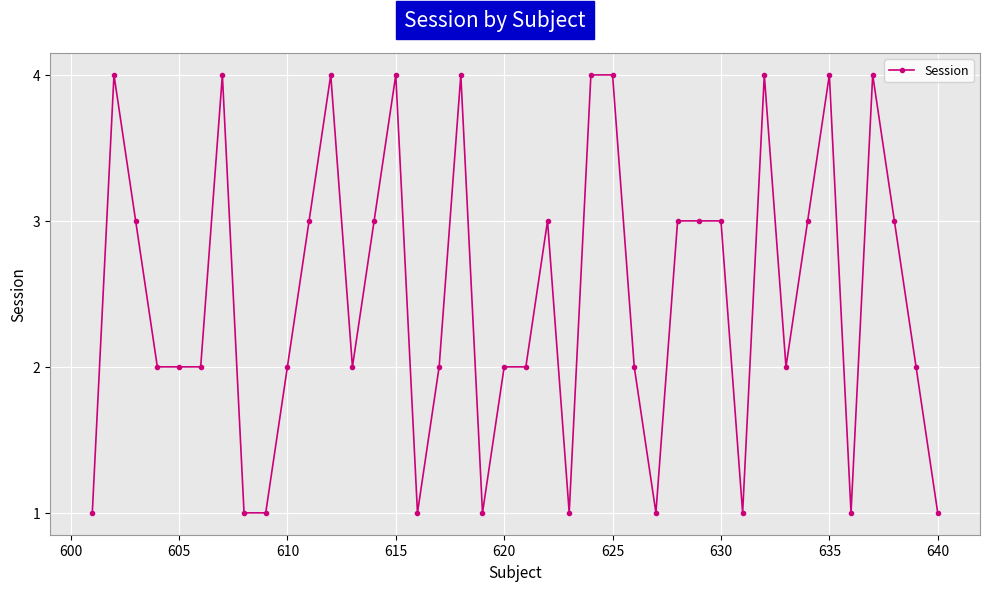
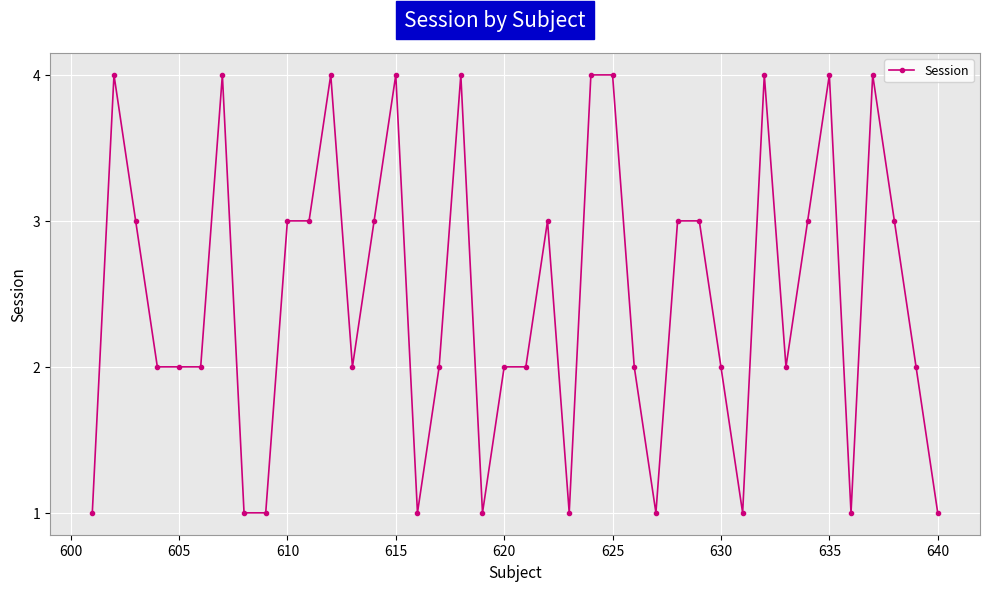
610: 2 -> 3
630: 3 -> 2
